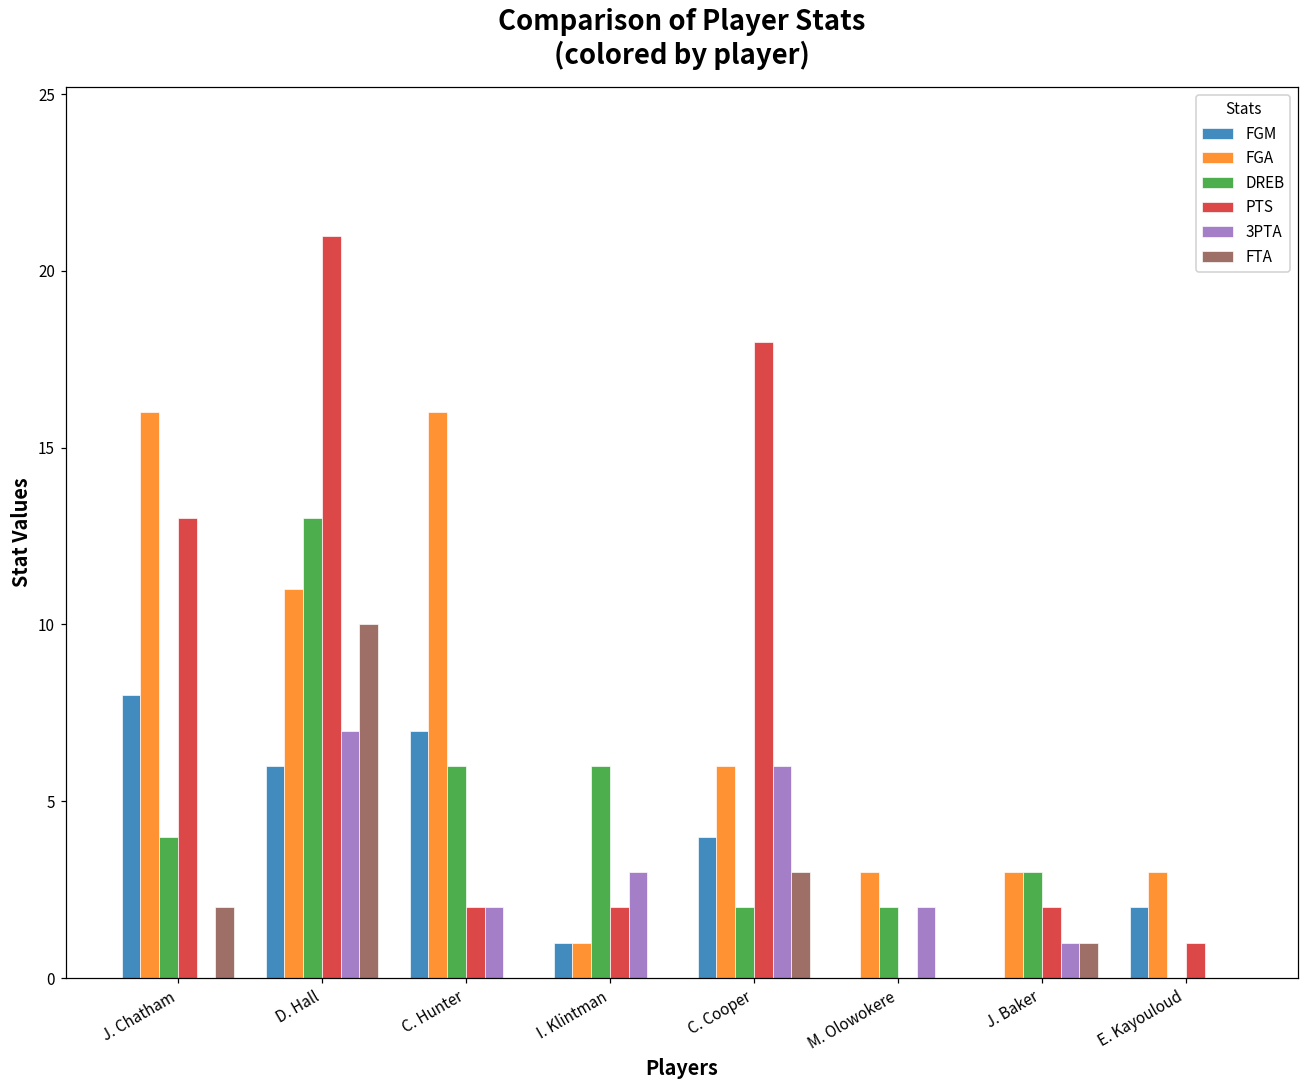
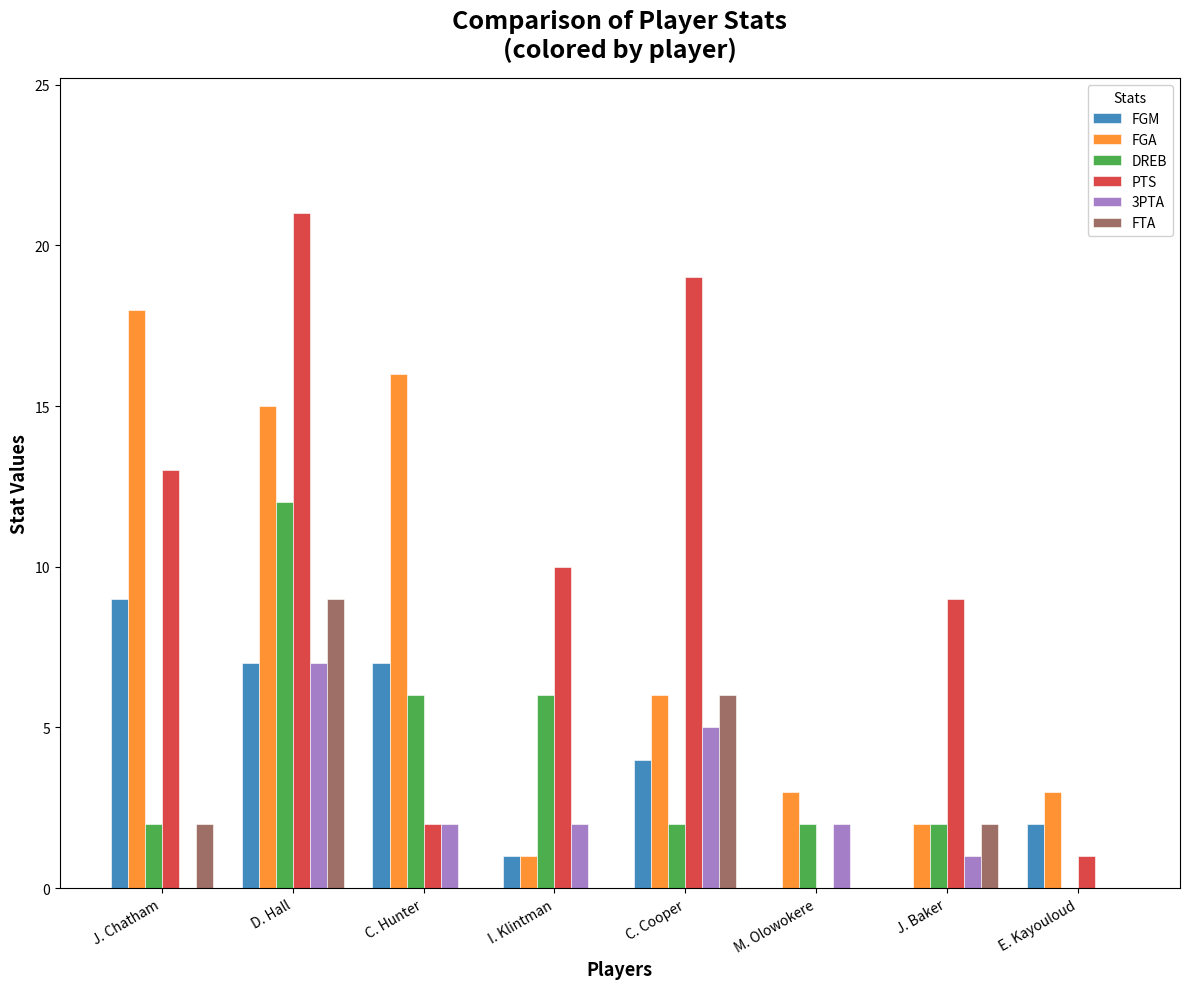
FGM, J. Chatham: 8 -> 9
FGA, J. Chatham: 16 -> 18
DREB, J. Chatham: 4 -> 2
FGM, D. Hall: 6 -> 7
FGA, D. Hall: 11 -> 15
DREB, D. Hall: 13 -> 12
FTA, D. Hall: 10 -> 9
PTS, I. Klintman: 2 -> 10
3PTA, I. Klintman: 3 -> 2
PTS, C. Cooper: 18 -> 19
3PTA, C. Cooper: 6 -> 5
FTA, C. Cooper: 3 -> 6
FGA, J. Baker: 3 -> 2
DREB, J. Baker: 3 -> 2
PTS, J. Baker: 2 -> 9
FTA, J. Baker: 1 -> 2
